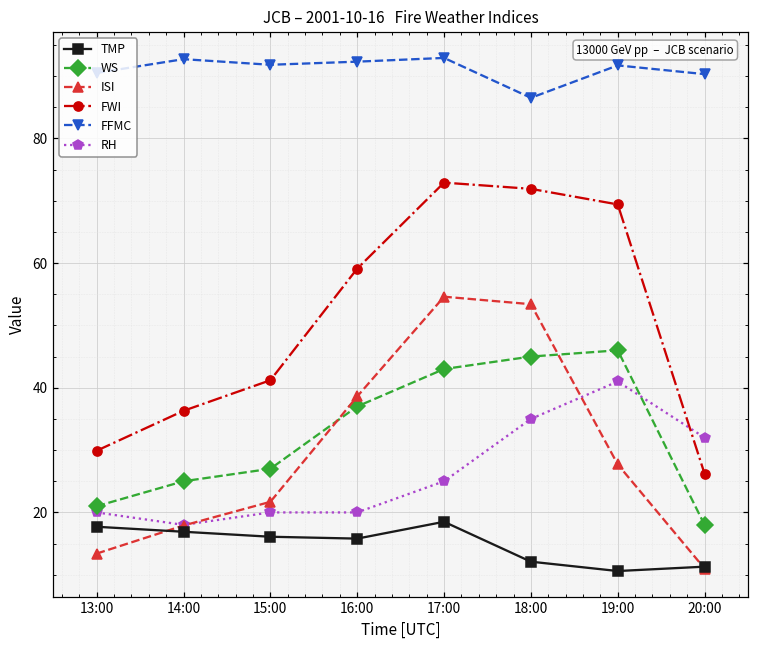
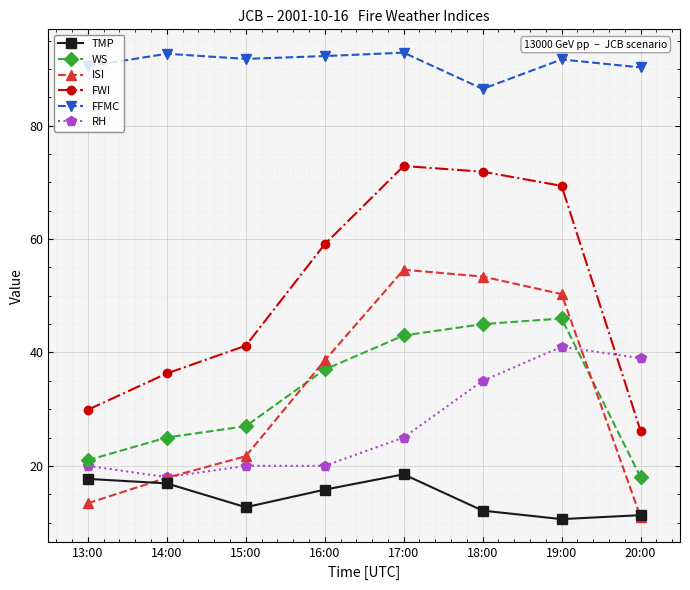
TMP, 15:00: 16 -> 13
ISI, 19:00: 28 -> 50
RH, 20:00: 32 -> 39
